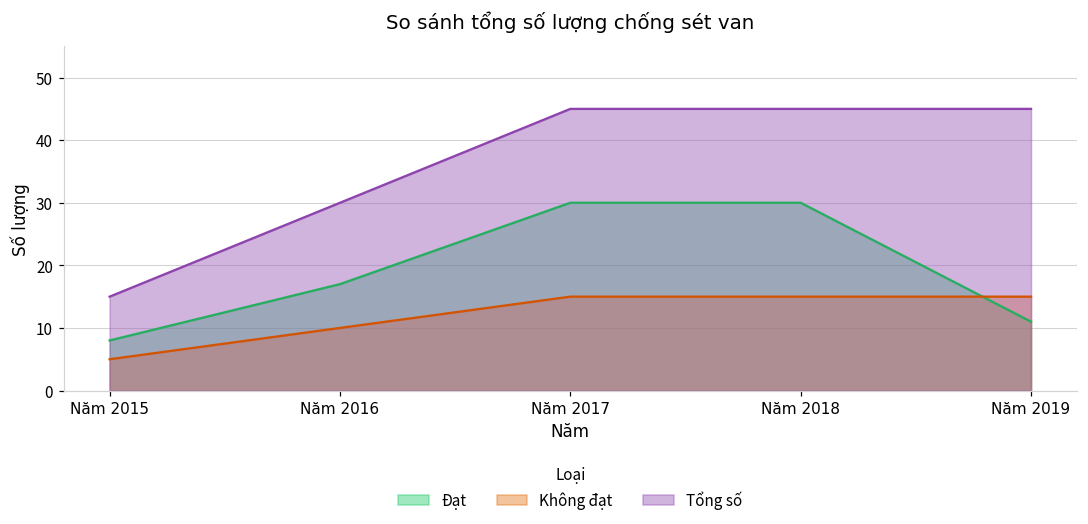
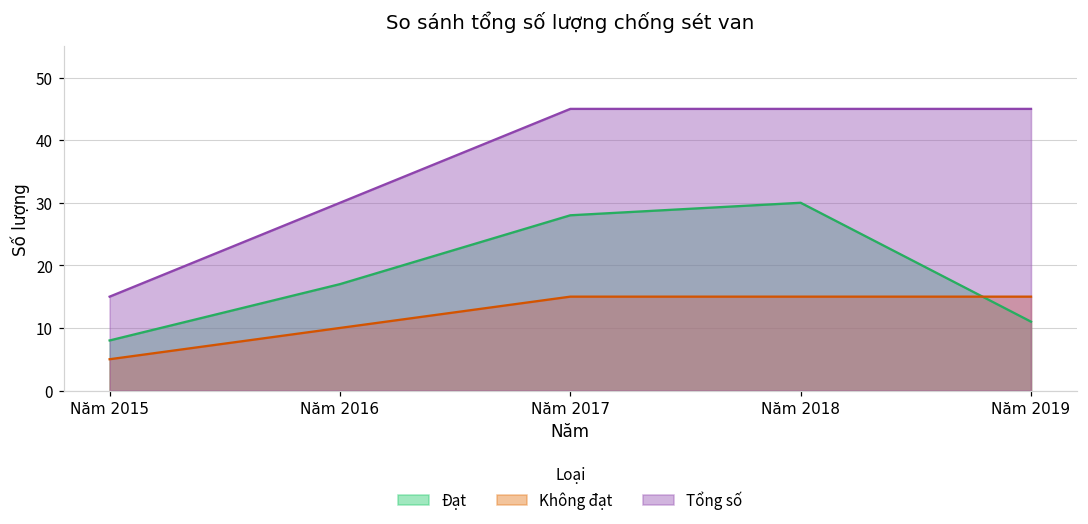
Đạt, Năm 2017: 30 -> 28
